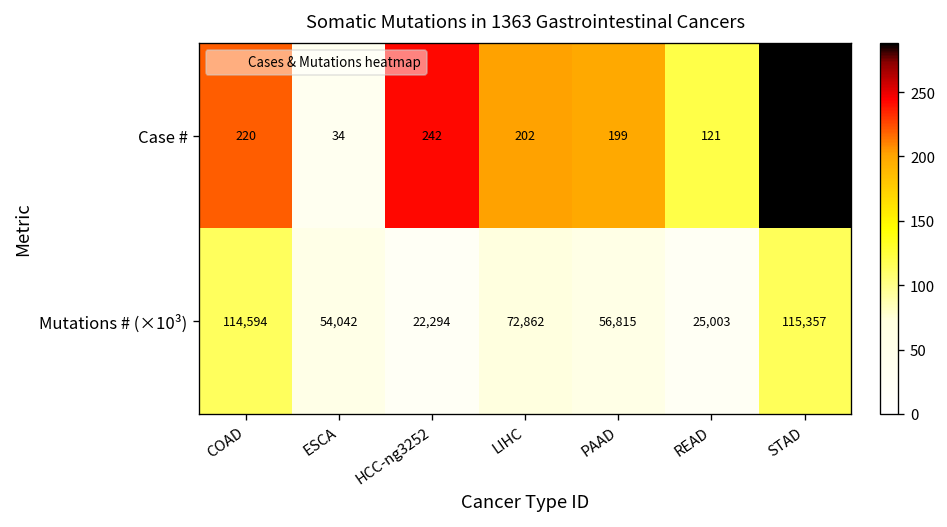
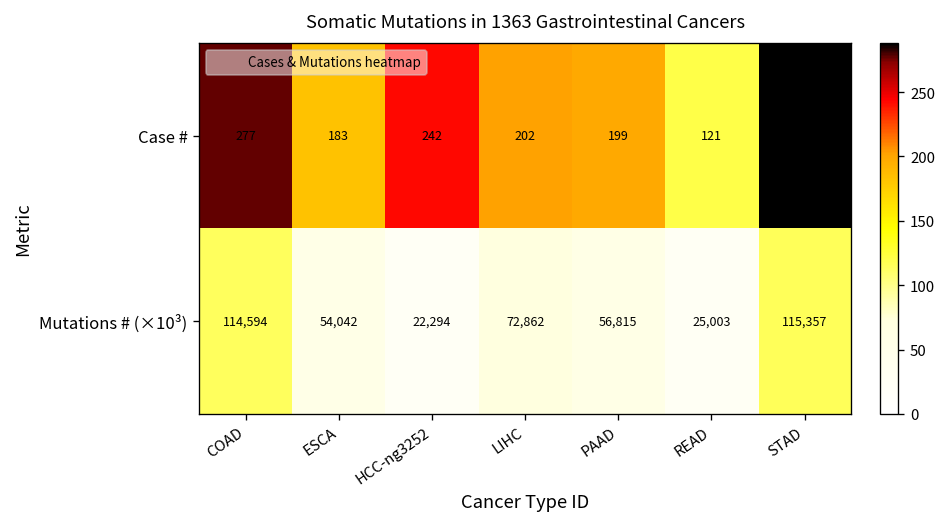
Case #, COAD: 220 -> 277
Case #, ESCA: 34 -> 183
